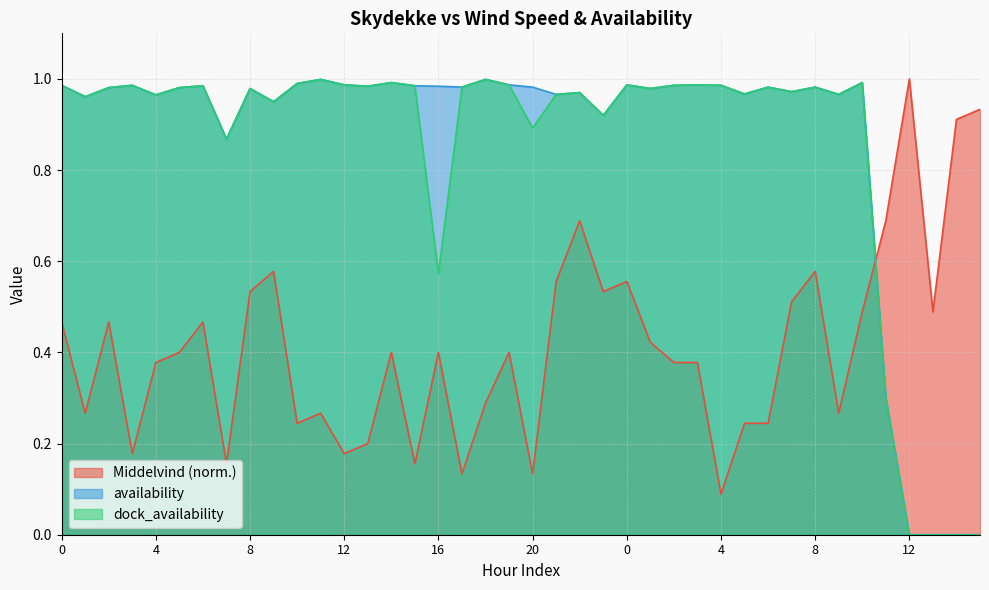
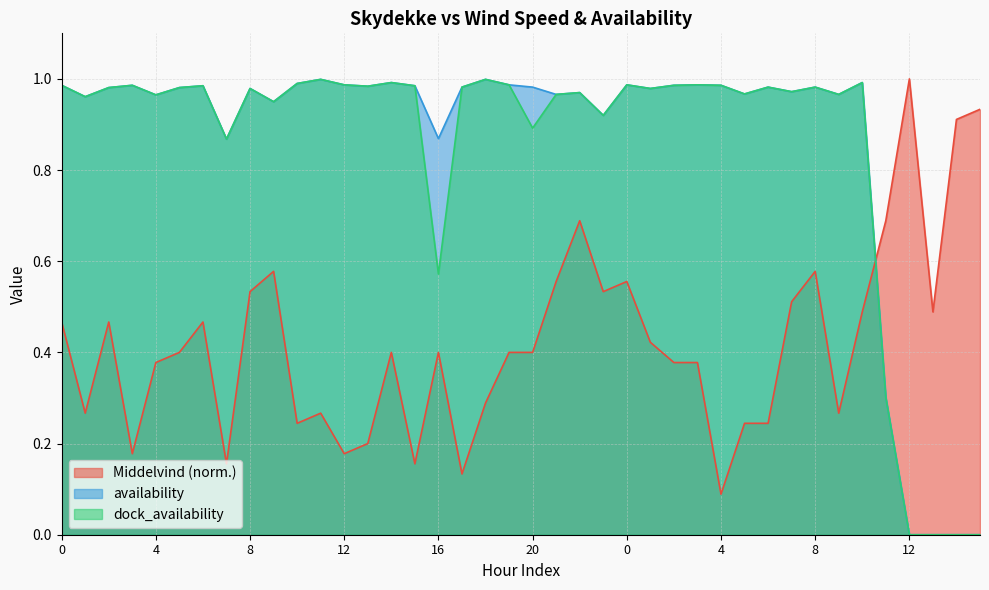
availability, 16: 0.98 -> 0.87
Middelvind (norm.), 20: 0.13 -> 0.40
